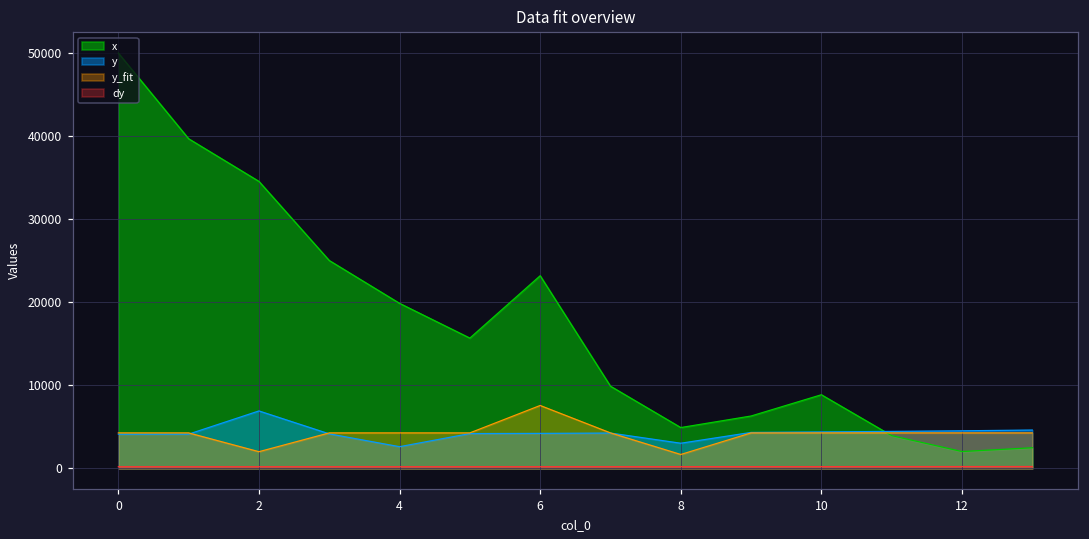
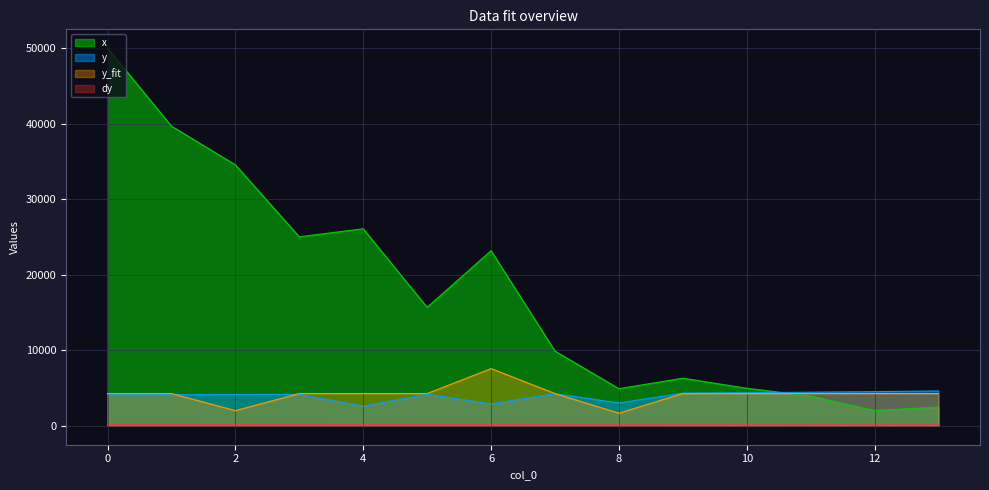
y, 2: 7000 -> 4000
x, 4: 20000 -> 26000
y, 6: 4000 -> 3000
x, 10: 9000 -> 5000
